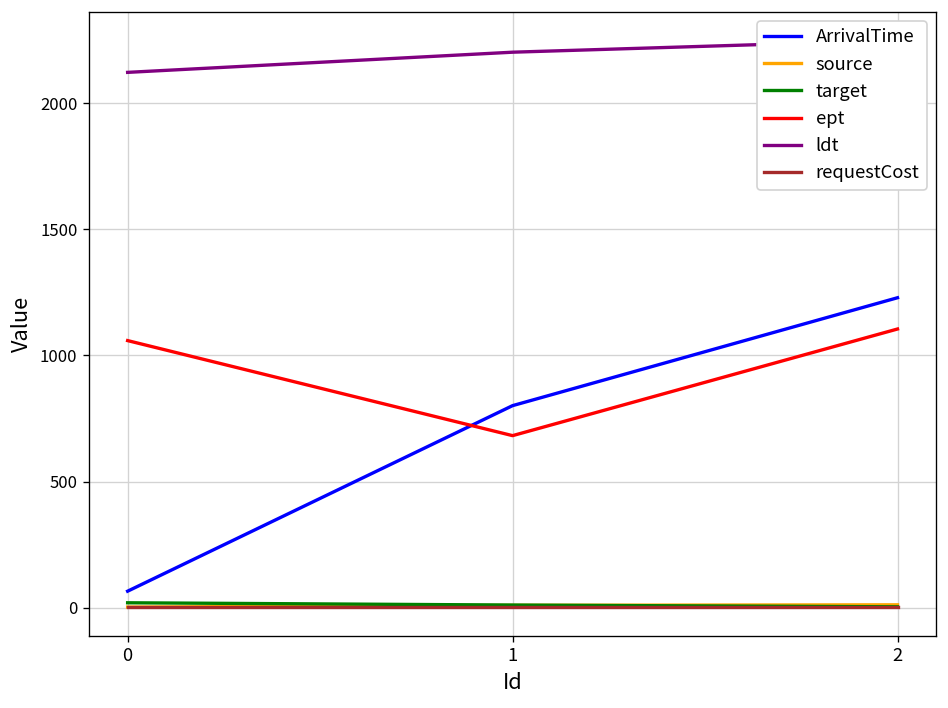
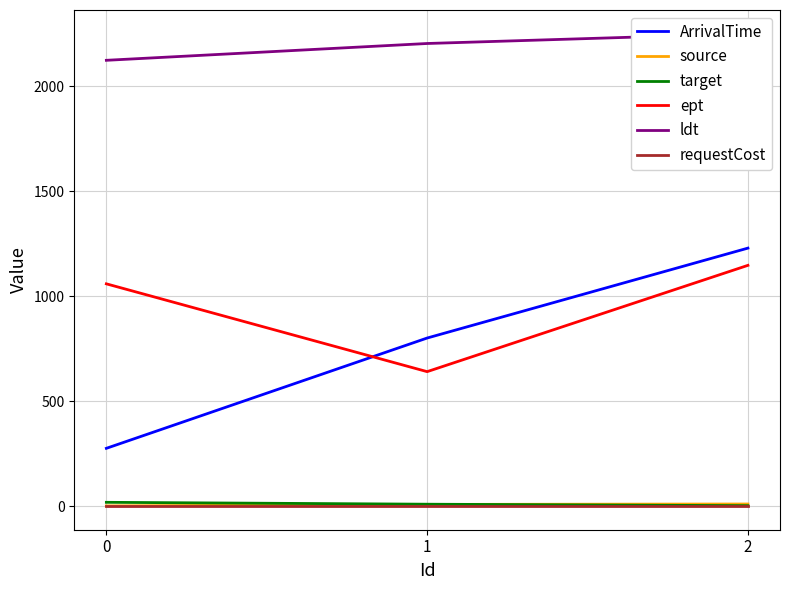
ArrivalTime, 0: 70 -> 280
ept, 1: 680 -> 640
ept, 2: 1110 -> 1150
